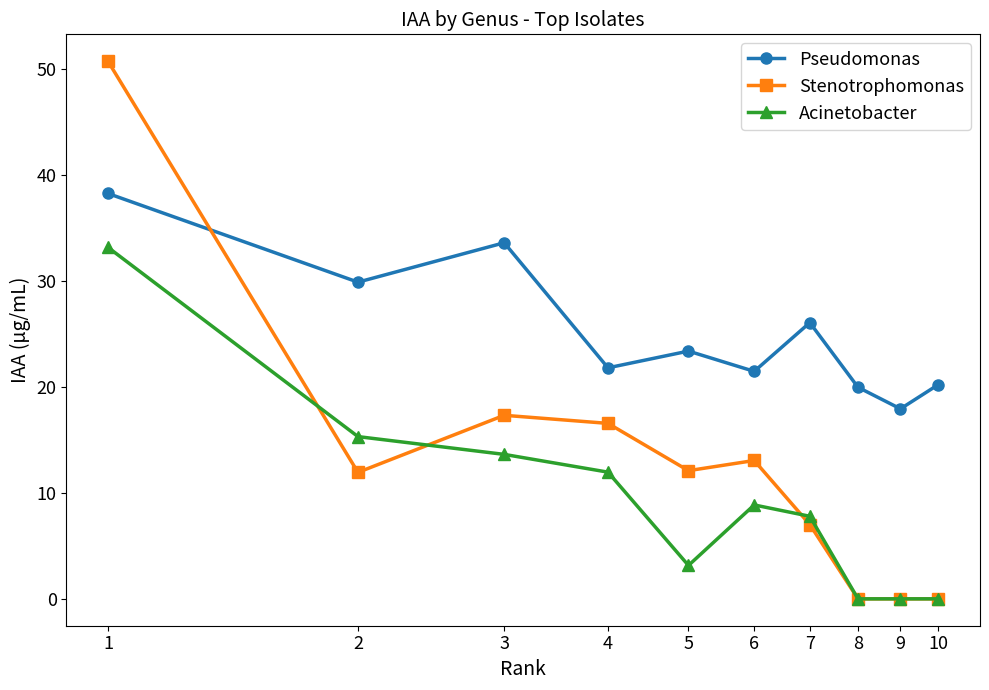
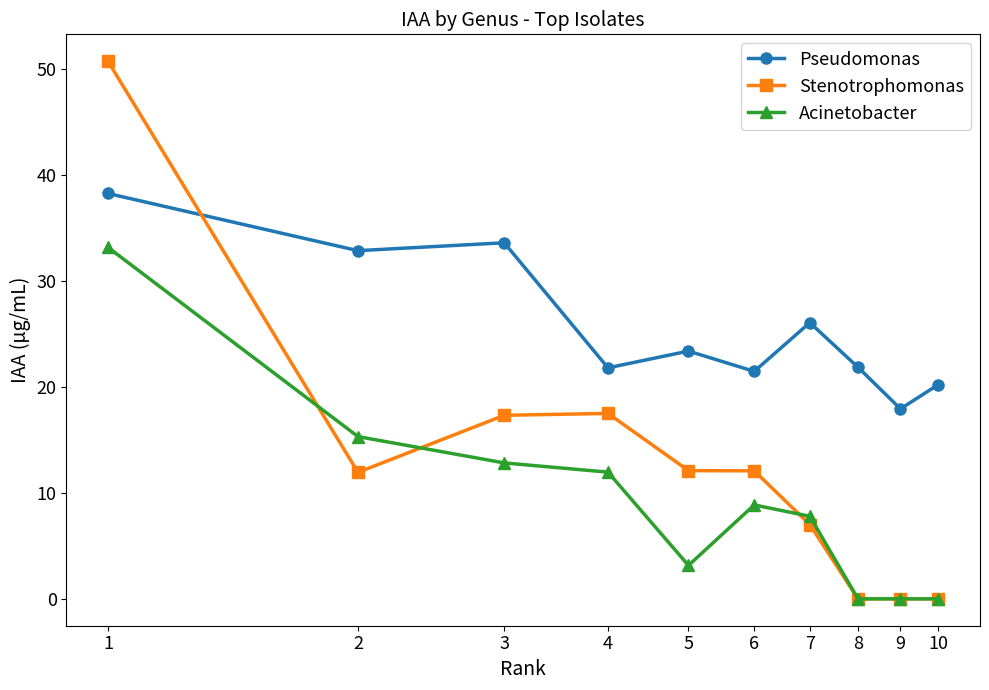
Pseudomonas, 2: 29.9 -> 32.9
Acinetobacter, 3: 13.6 -> 12.8
Stenotrophomonas, 4: 16.6 -> 17.5
Stenotrophomonas, 6: 13.1 -> 12.1
Pseudomonas, 8: 20.0 -> 21.9
